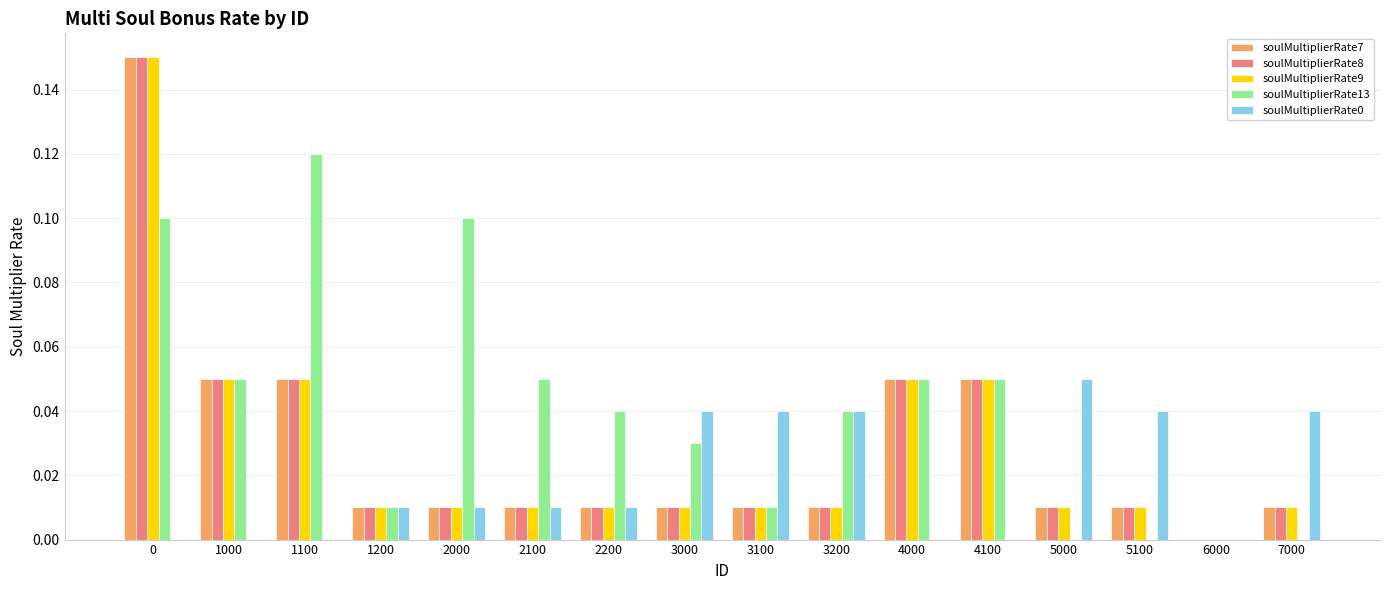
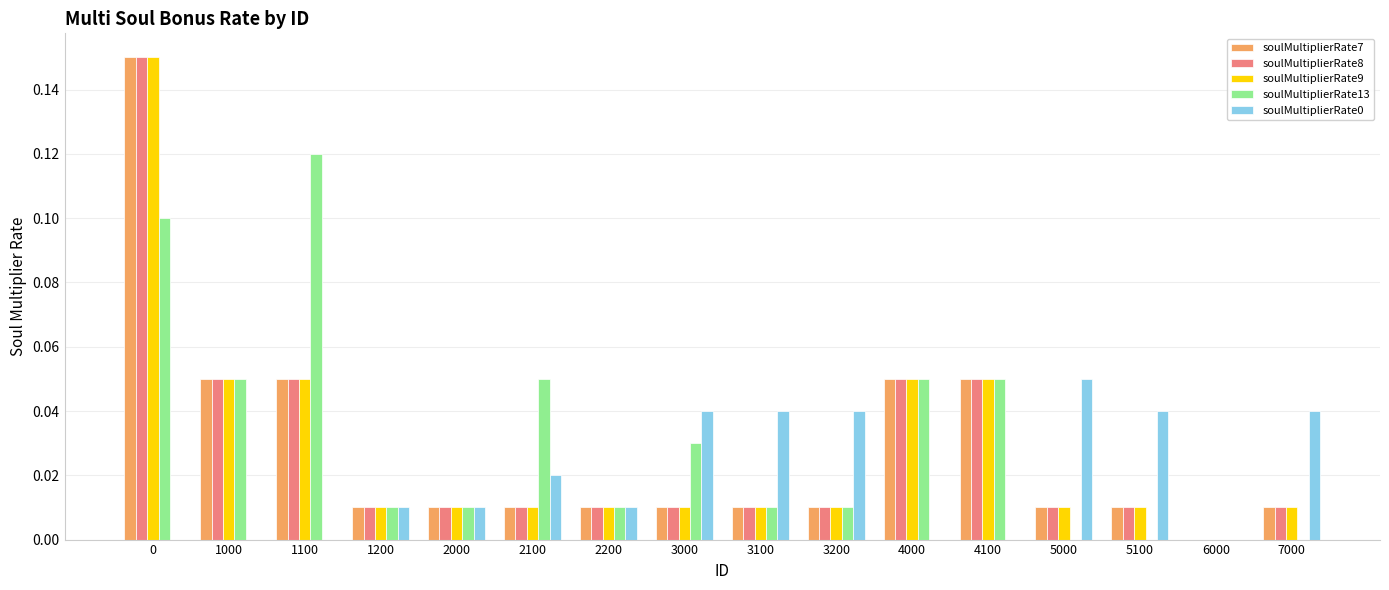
soulMultiplierRate13, 2000: 0.10 -> 0.01
soulMultiplierRate0, 2100: 0.01 -> 0.02
soulMultiplierRate13, 2200: 0.04 -> 0.01
soulMultiplierRate13, 3200: 0.04 -> 0.01
